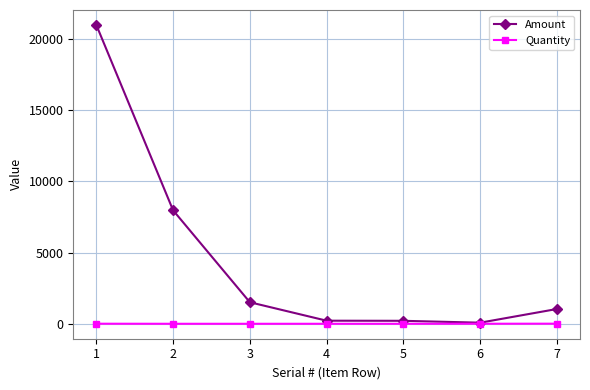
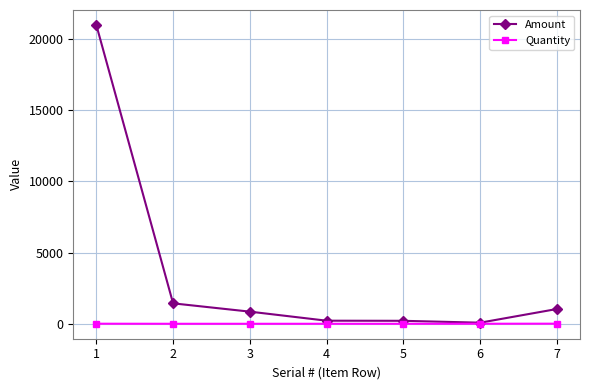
Amount, 2: 8000 -> 1400
Amount, 3: 1500 -> 900
